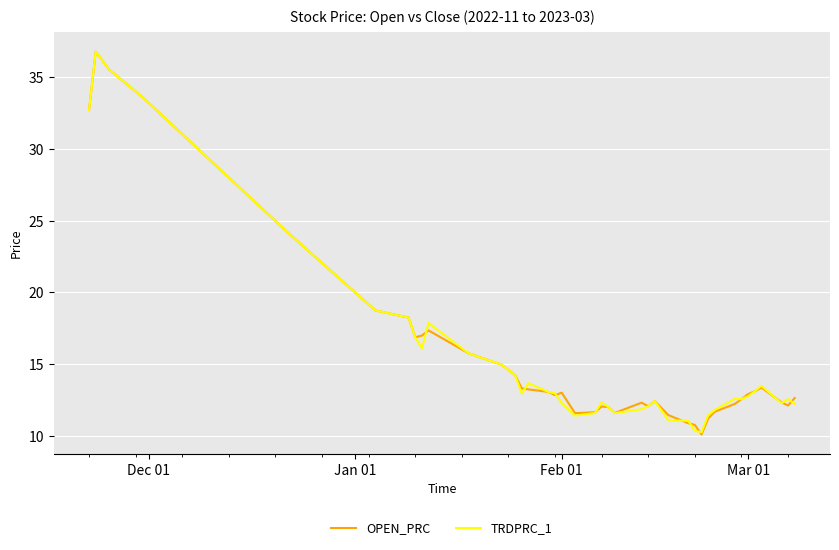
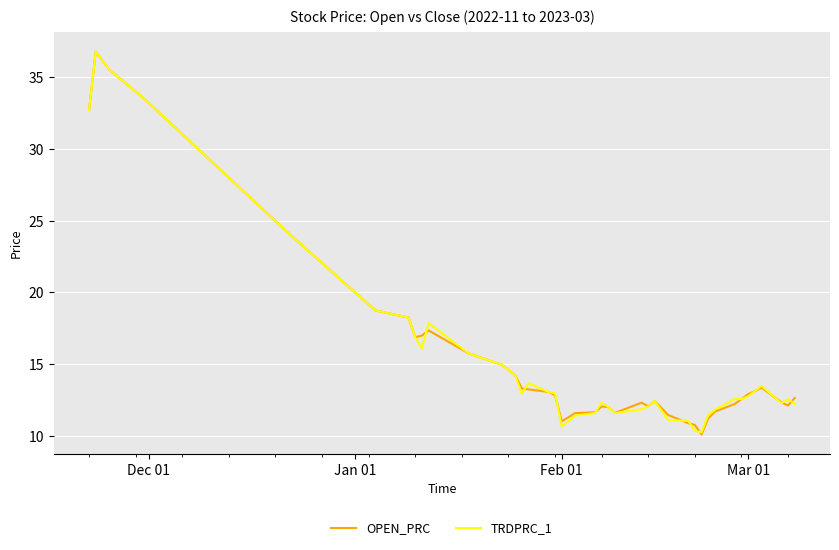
OPEN_PRC, Feb 01: 13 -> 11
TRDPRC_1, Feb 01: 12.3 -> 10.6
